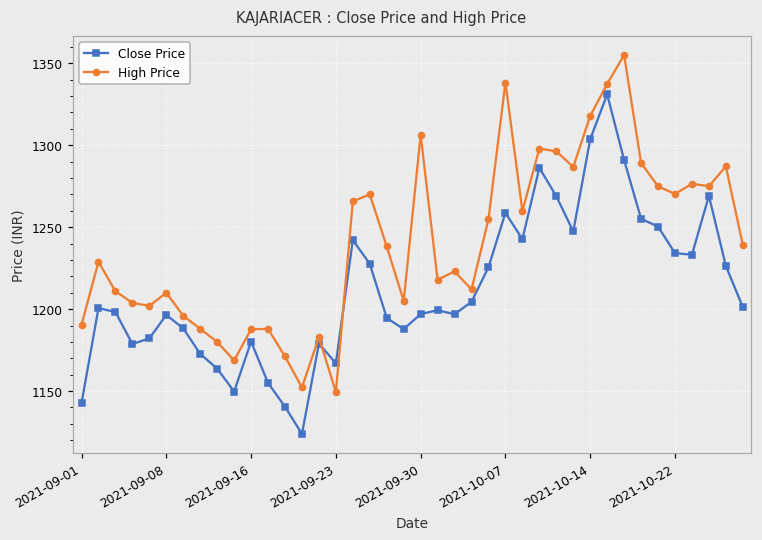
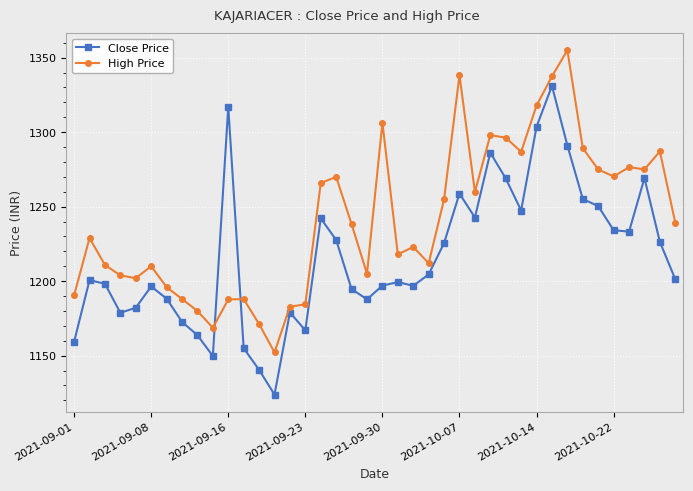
Close Price, 2021-09-01: 1143 -> 1159
Close Price, 2021-09-16: 1180 -> 1317
High Price, 2021-09-23: 1149 -> 1184
